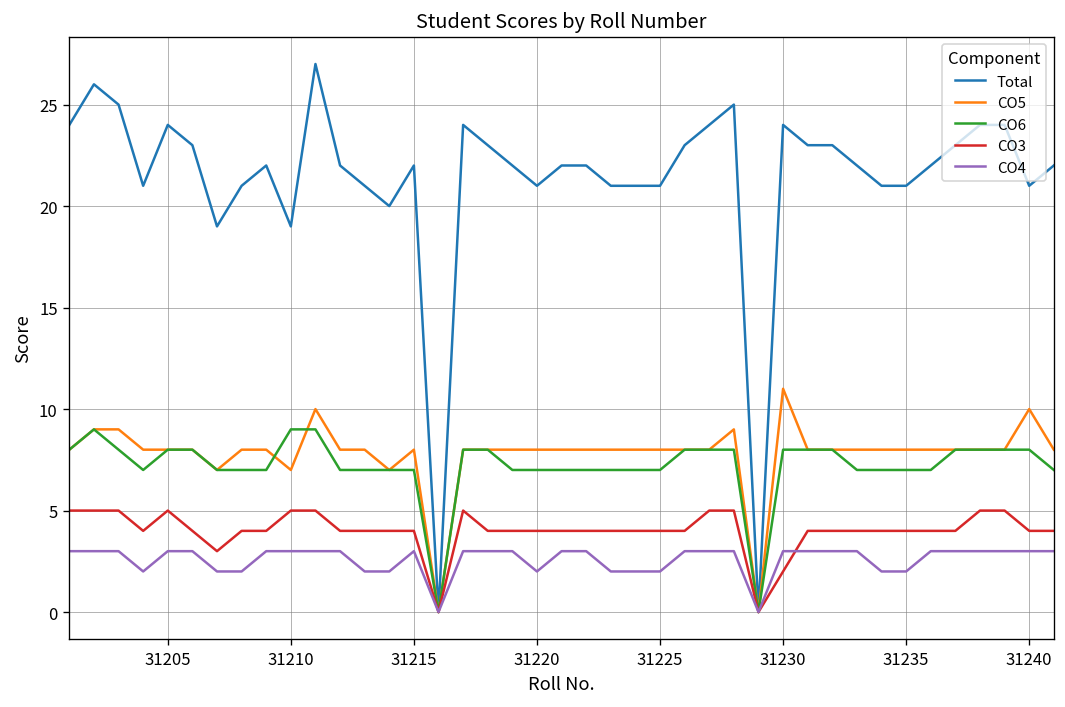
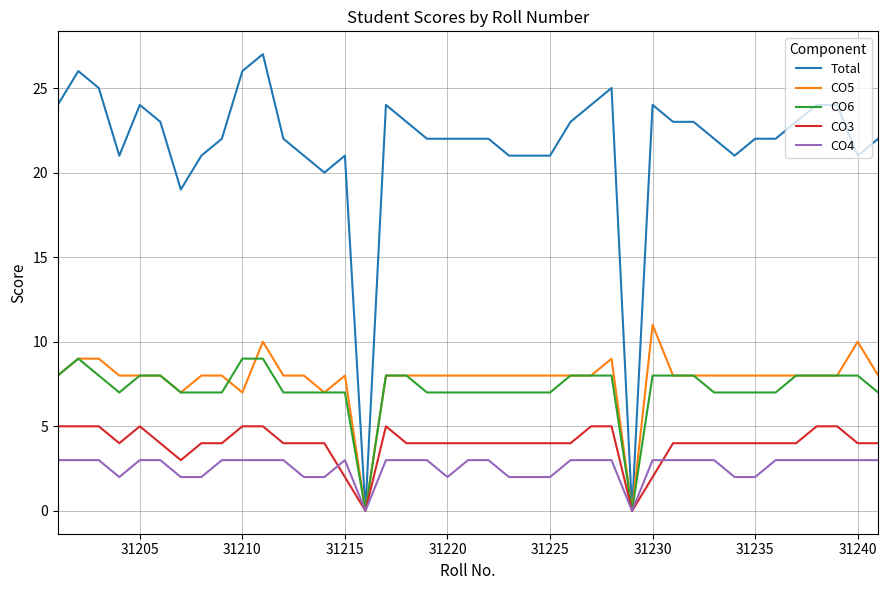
Total, 31210: 19 -> 26
Total, 31215: 22 -> 21
CO3, 31215: 4 -> 2
Total, 31220: 21 -> 22
Total, 31235: 21 -> 22
